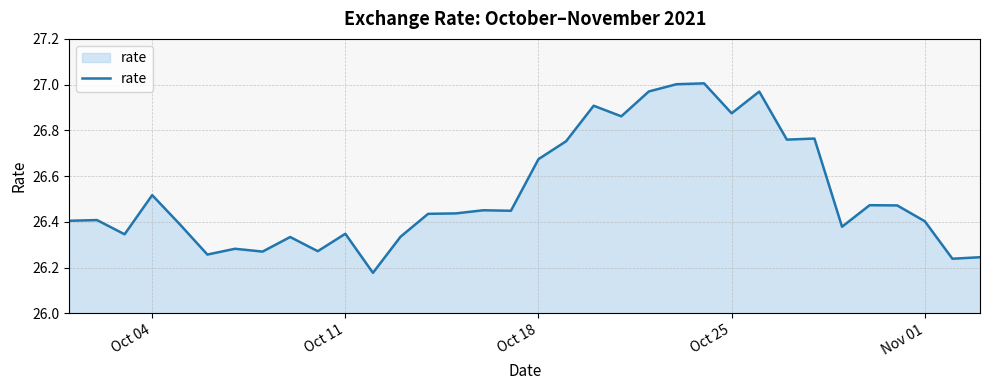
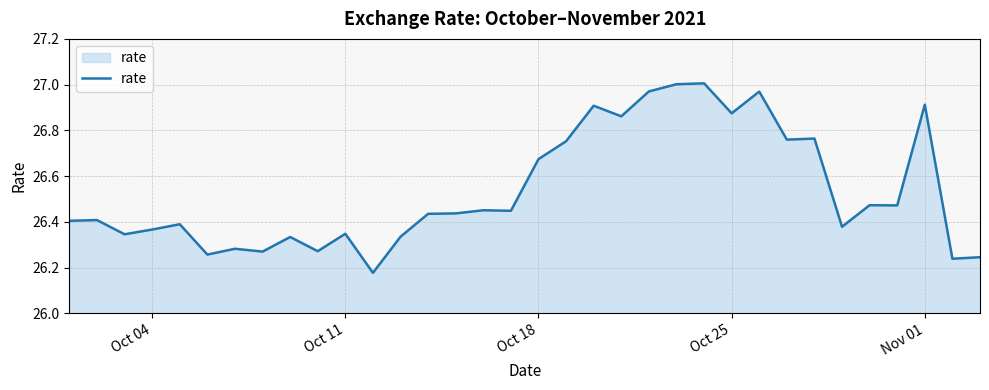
Oct 04: 26.52 -> 26.37
Nov 01: 26.40 -> 26.91
